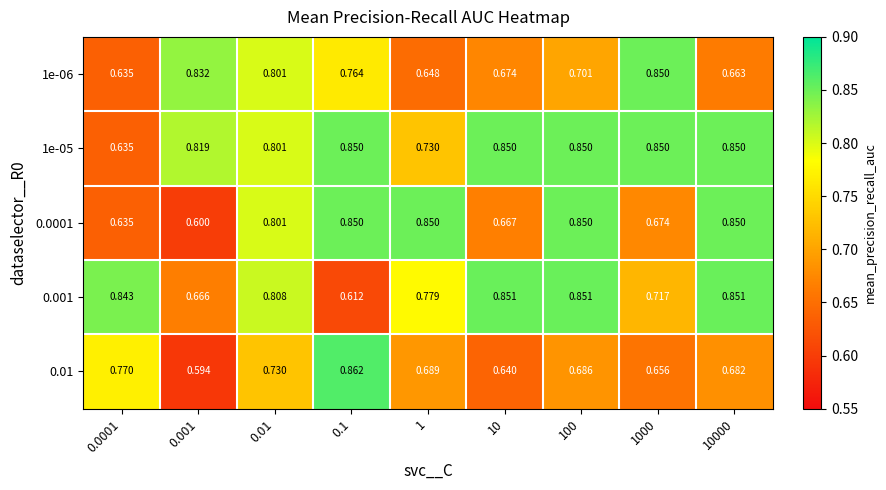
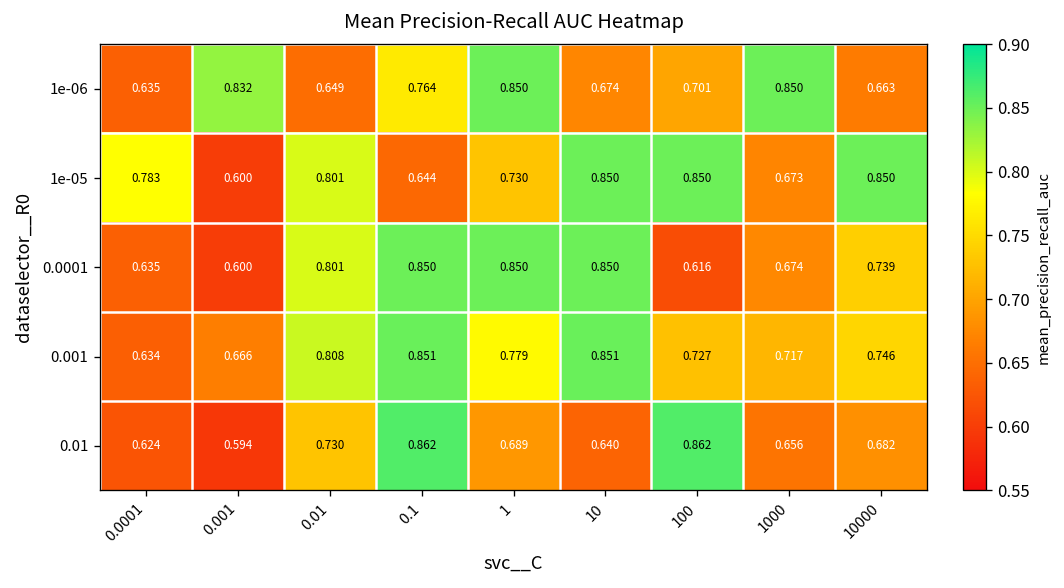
1e-06, 0.01: 0.801 -> 0.649
1e-06, 1: 0.648 -> 0.850
1e-05, 0.0001: 0.635 -> 0.783
1e-05, 0.001: 0.819 -> 0.600
1e-05, 0.1: 0.850 -> 0.644
1e-05, 1000: 0.850 -> 0.673
0.0001, 10: 0.667 -> 0.850
0.0001, 100: 0.850 -> 0.616
0.0001, 10000: 0.850 -> 0.739
0.001, 0.0001: 0.843 -> 0.634
0.001, 0.1: 0.612 -> 0.851
0.001, 100: 0.851 -> 0.727
0.001, 10000: 0.851 -> 0.746
0.01, 0.0001: 0.770 -> 0.624
0.01, 100: 0.686 -> 0.862
